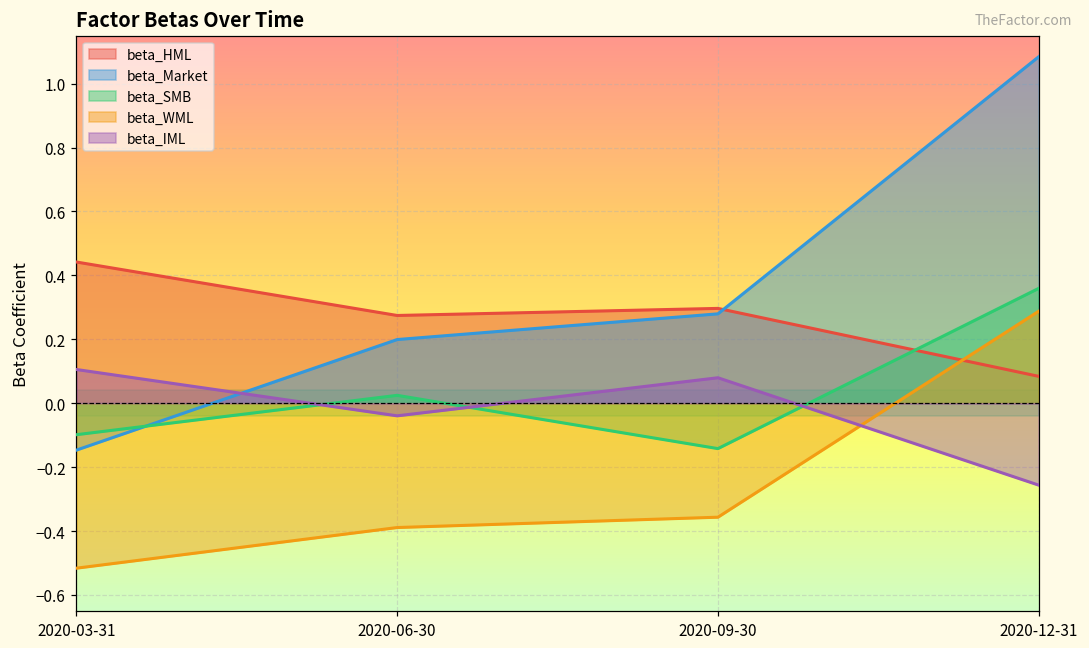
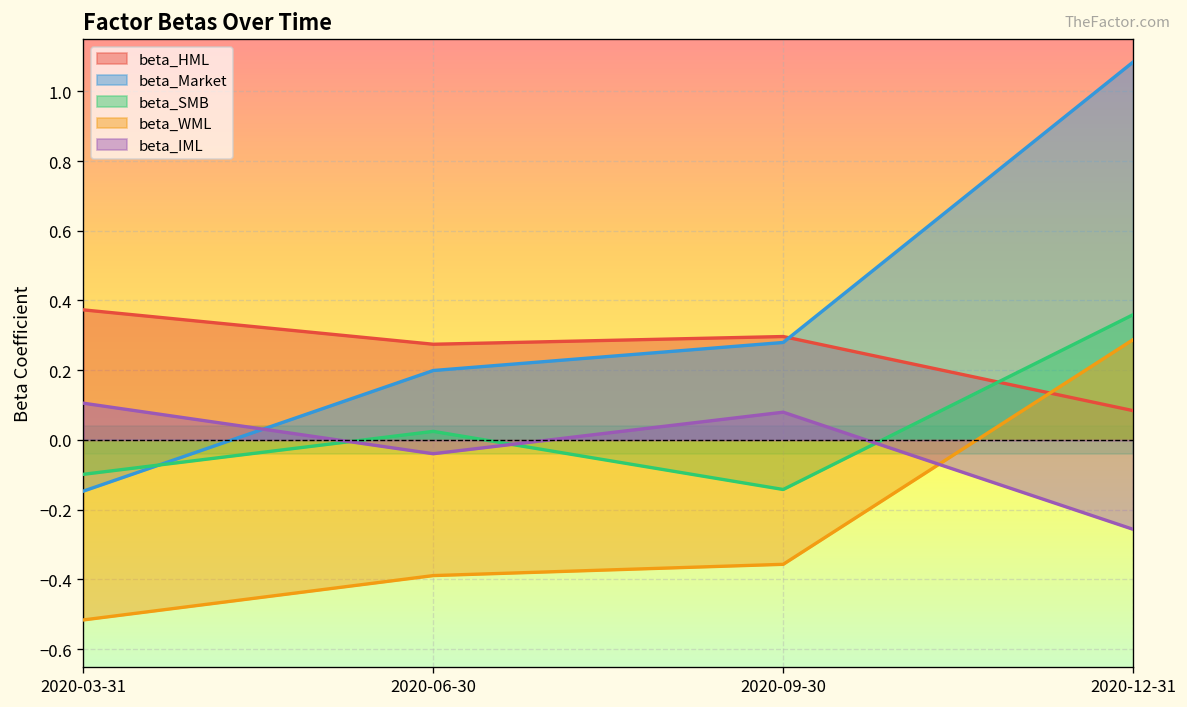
beta_HML, 2020-03-31: 0.44 -> 0.37
